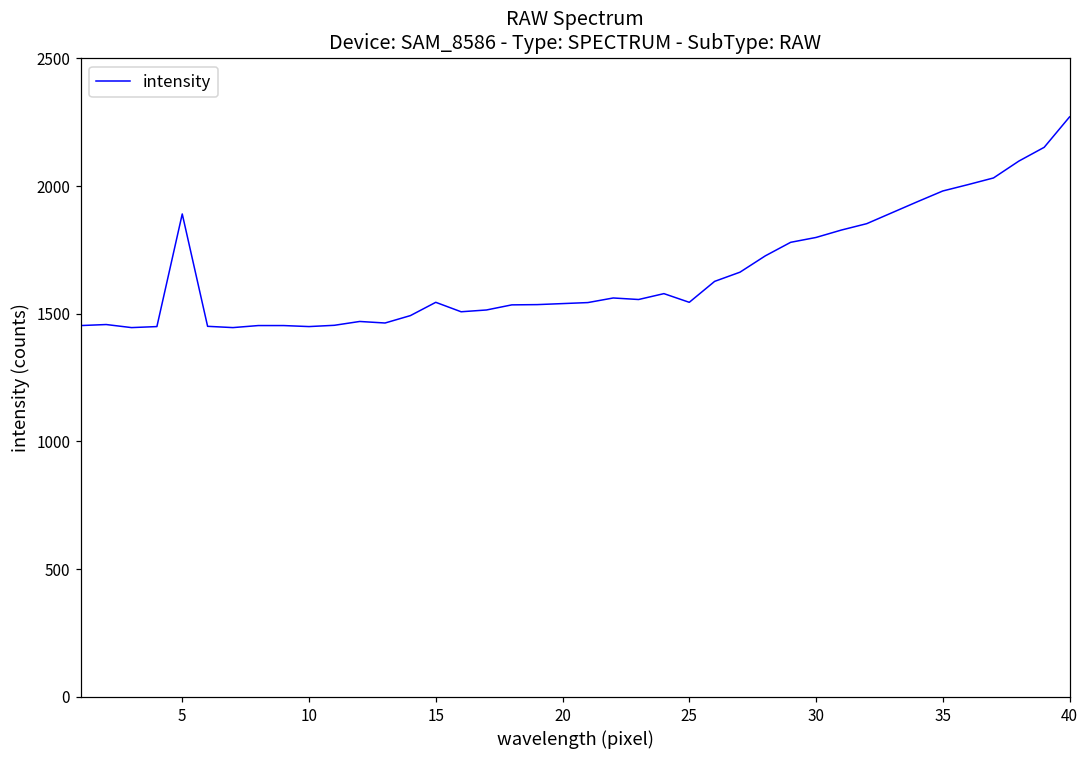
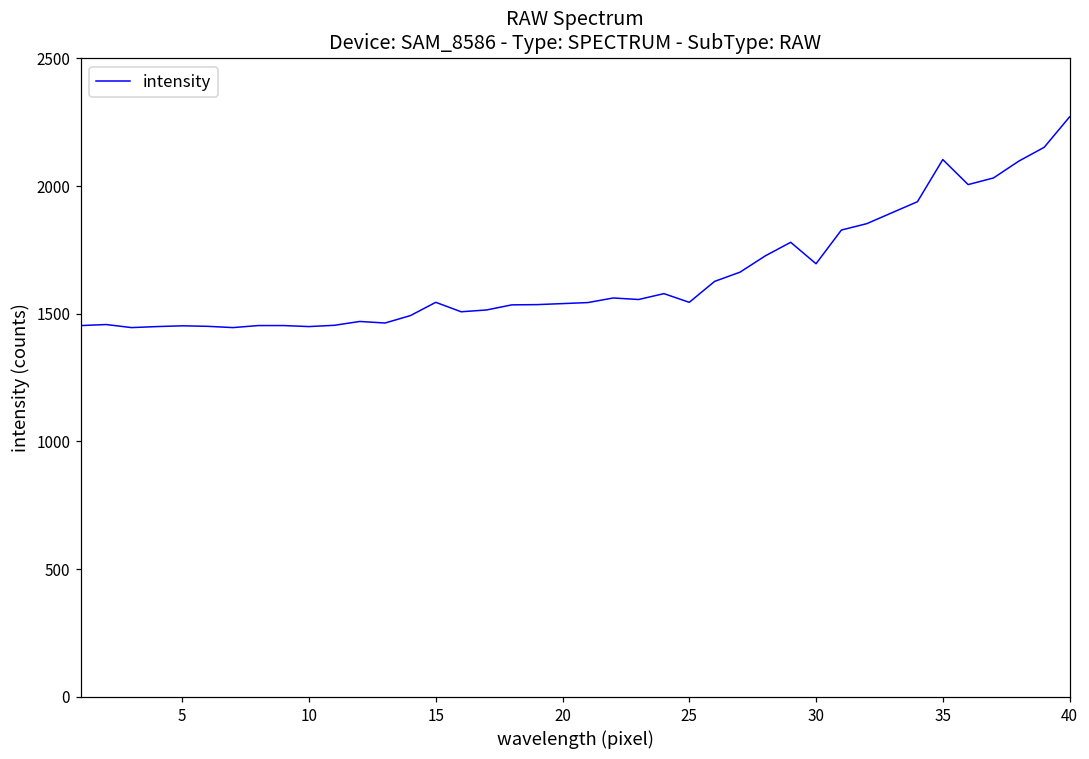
5: 1890 -> 1450
30: 1800 -> 1700
35: 1980 -> 2100
